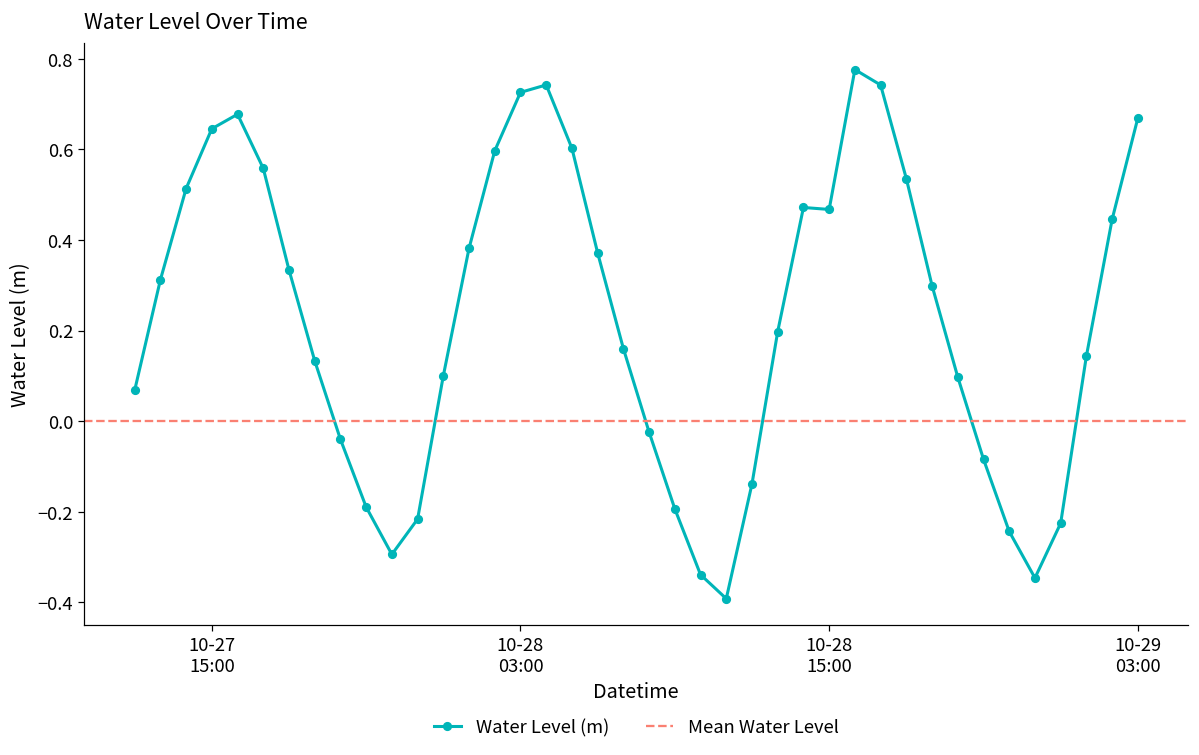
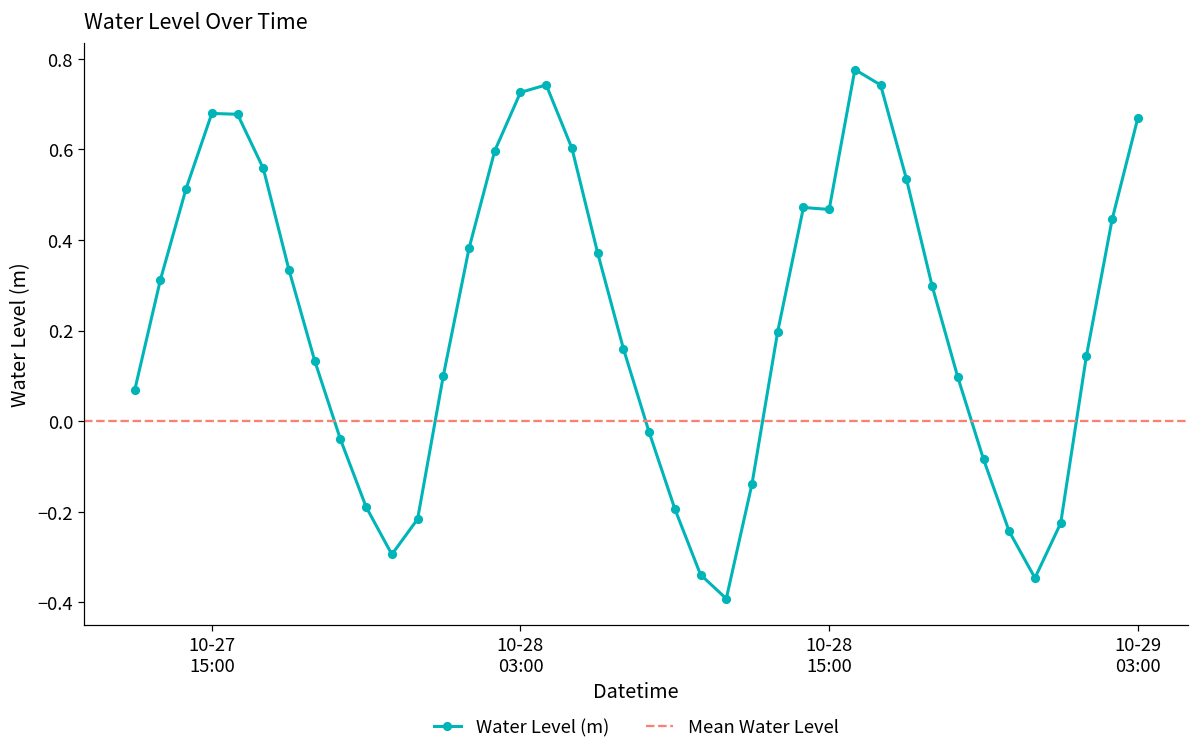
10-27 15:00: 0.65 -> 0.68
